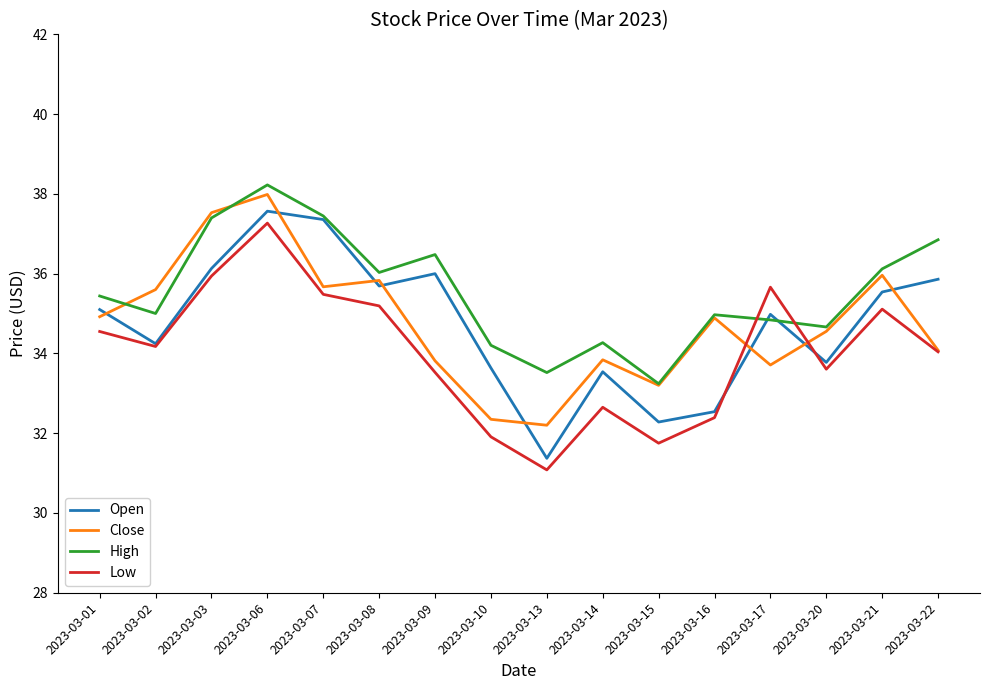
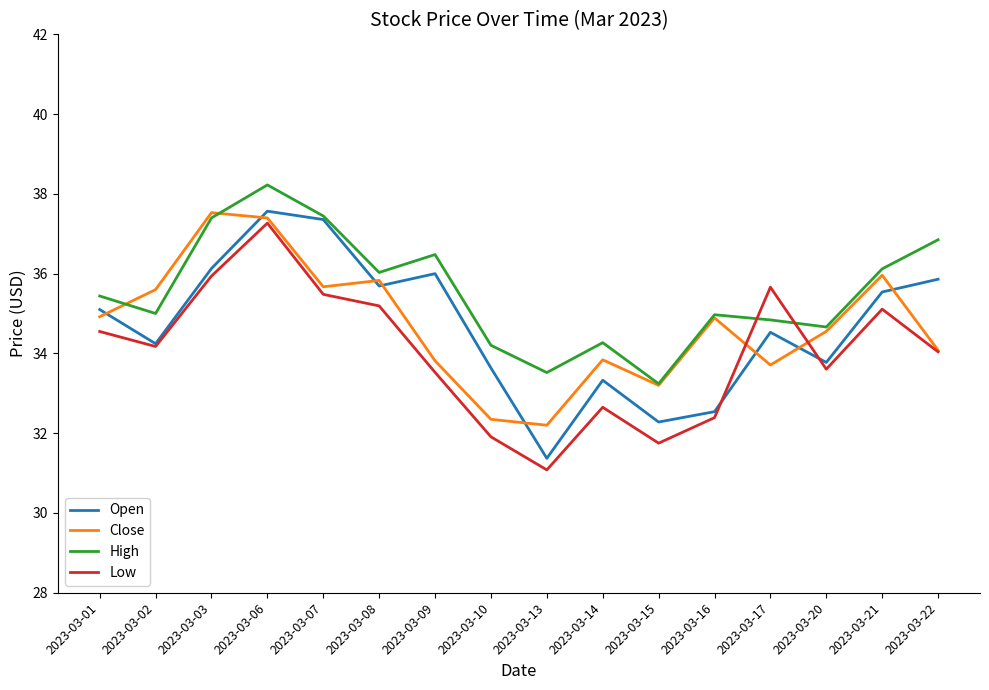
Close, 2023-03-06: 38.0 -> 37.4
Open, 2023-03-14: 33.5 -> 33.3
Open, 2023-03-17: 35.0 -> 34.5
